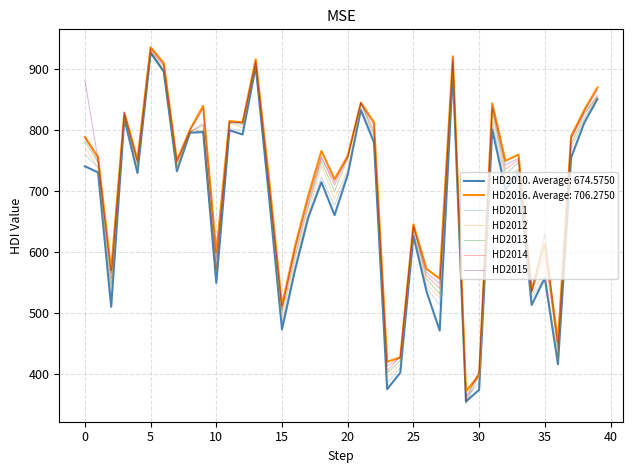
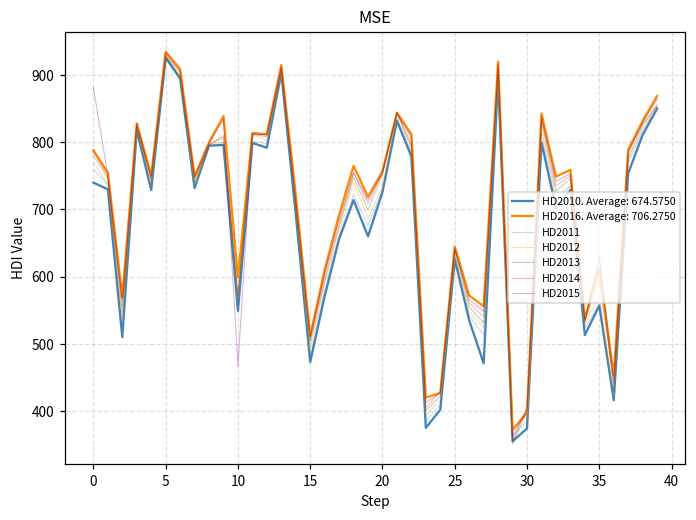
HD2015, 10: 590 -> 470
